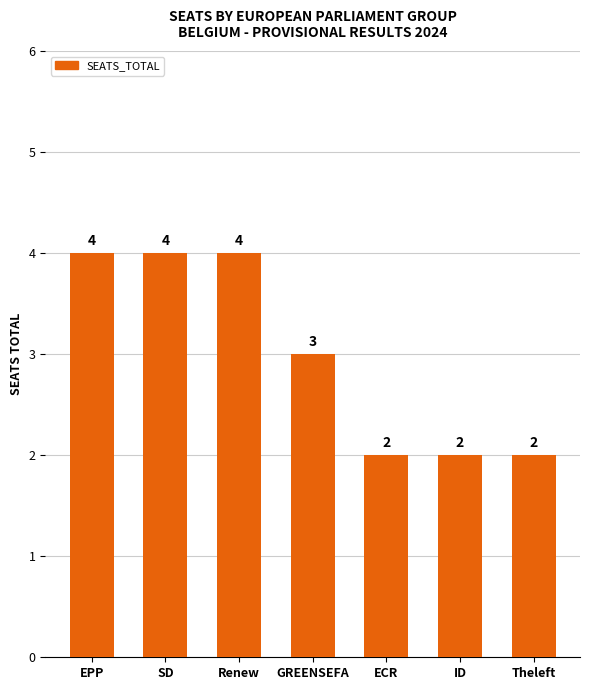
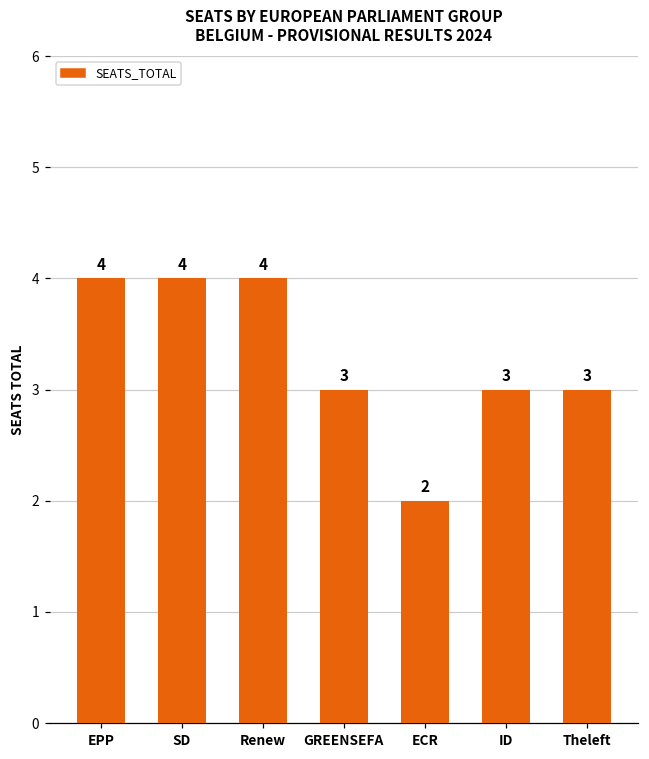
ID: 2 -> 3
Theleft: 2 -> 3
